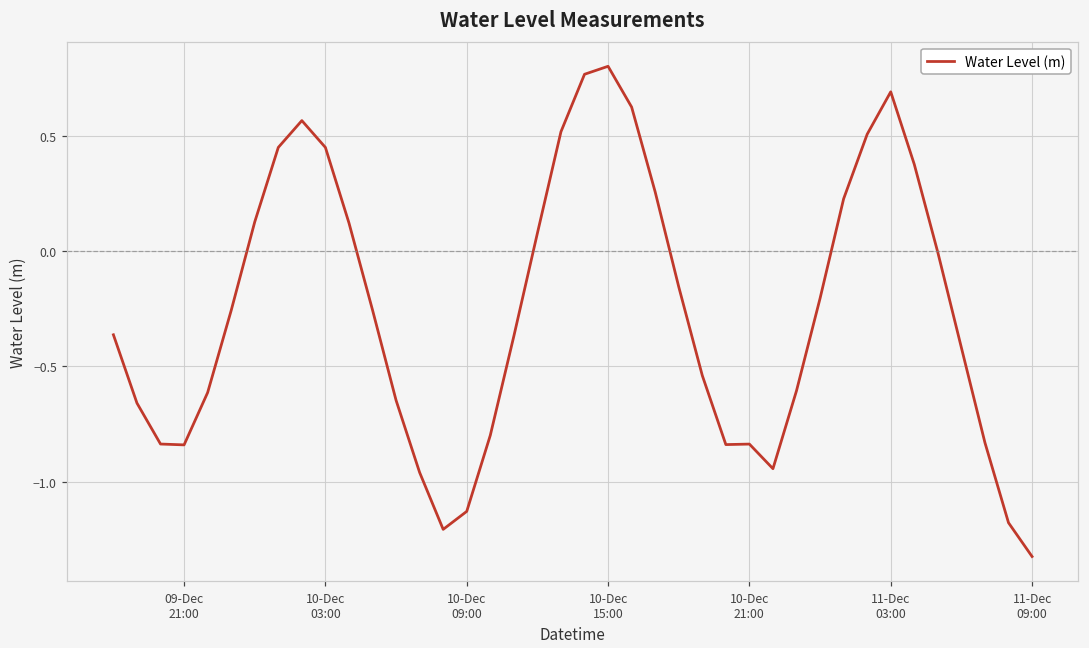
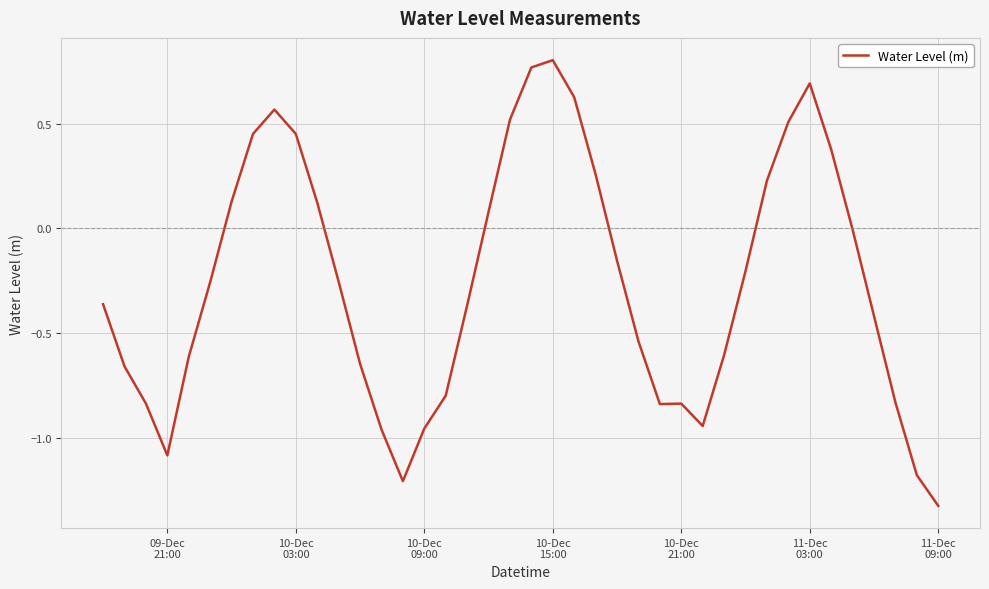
09-Dec 21:00: -0.84 -> -1.08
10-Dec 09:00: -1.13 -> -0.96
